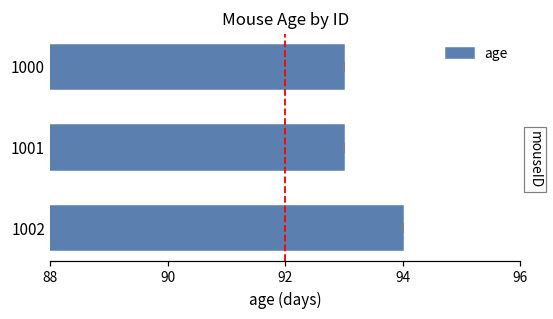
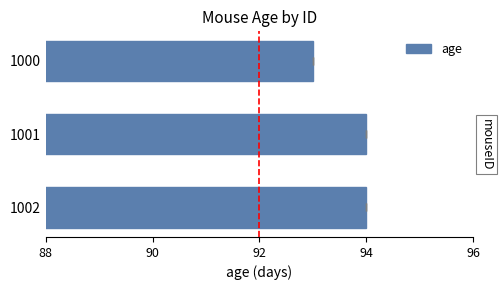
age, 1001: 93 -> 94
